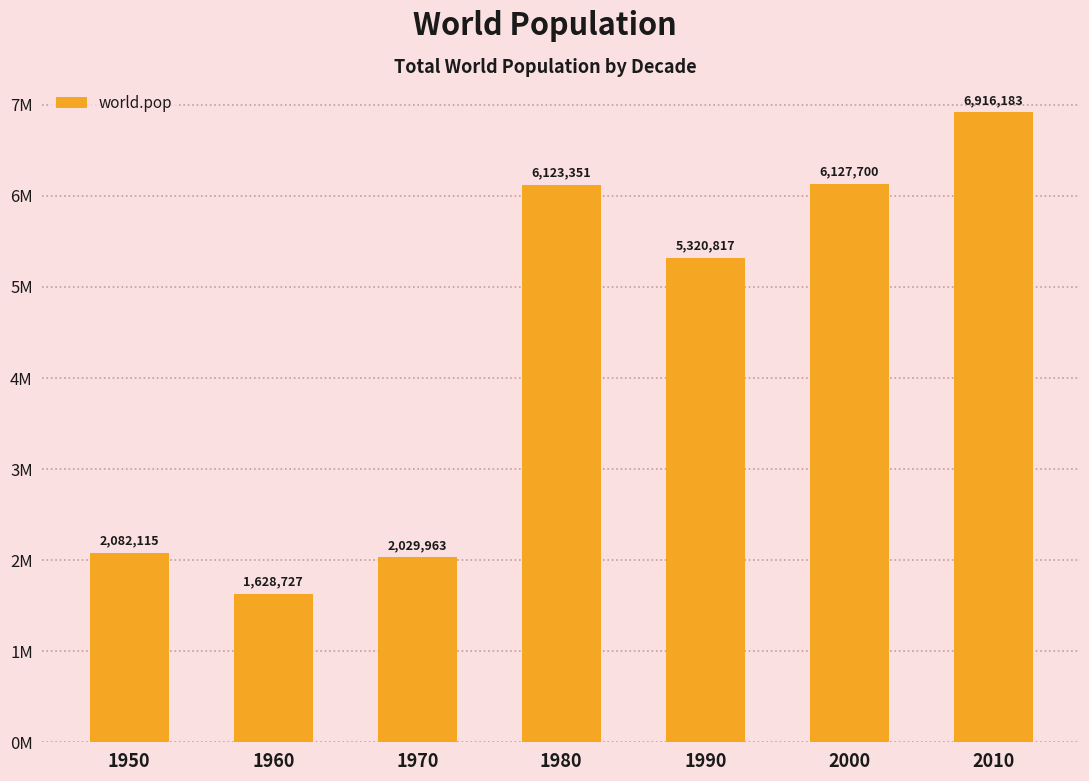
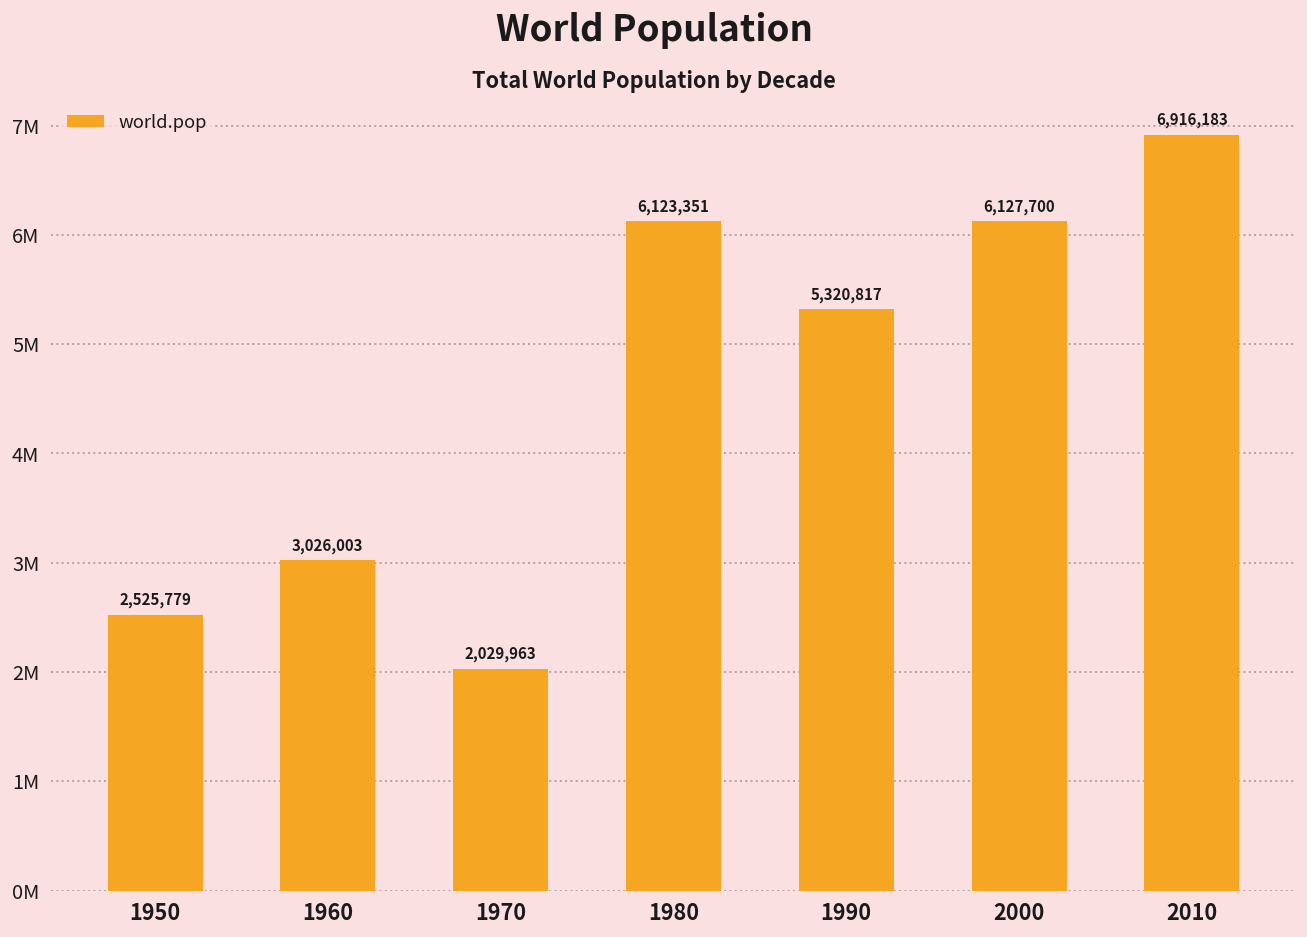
1950: 2,082,115 -> 2,525,779
1960: 1,628,727 -> 3,026,003
